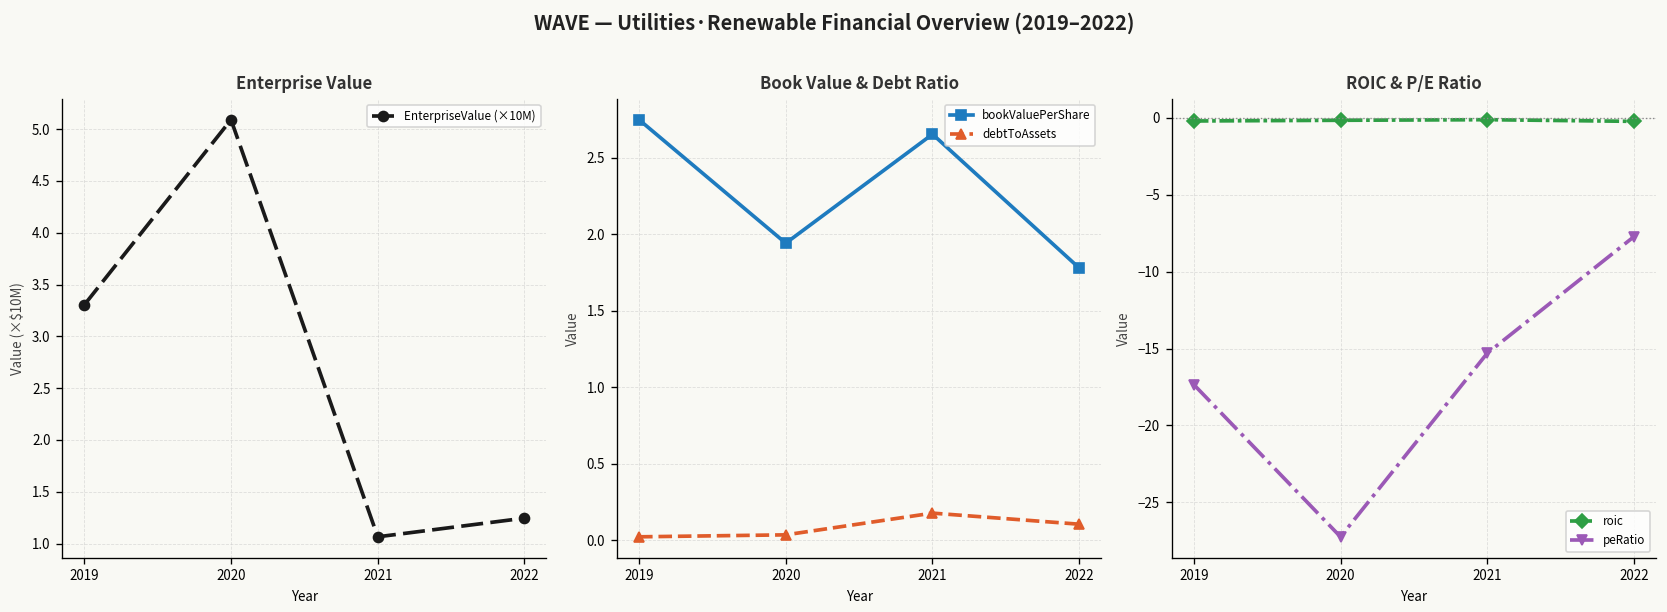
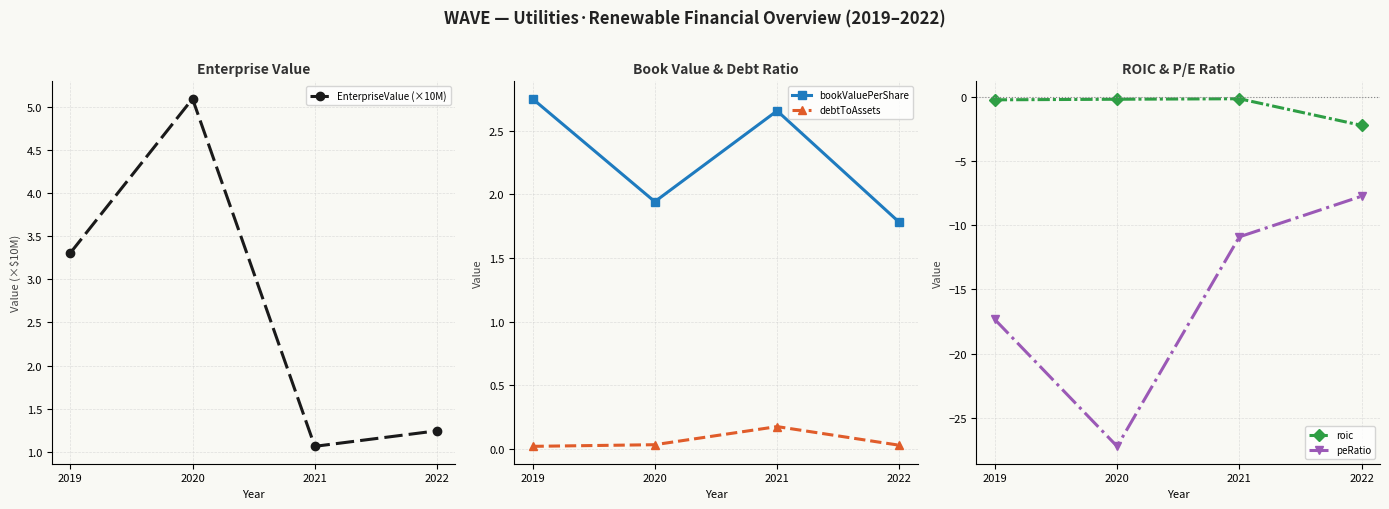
Book Value & Debt Ratio, debtToAssets, 2022: 0.10 -> 0.03
ROIC & P/E Ratio, peRatio, 2021: -15.3 -> -10.9
ROIC & P/E Ratio, roic, 2022: -0.2 -> -2.2
